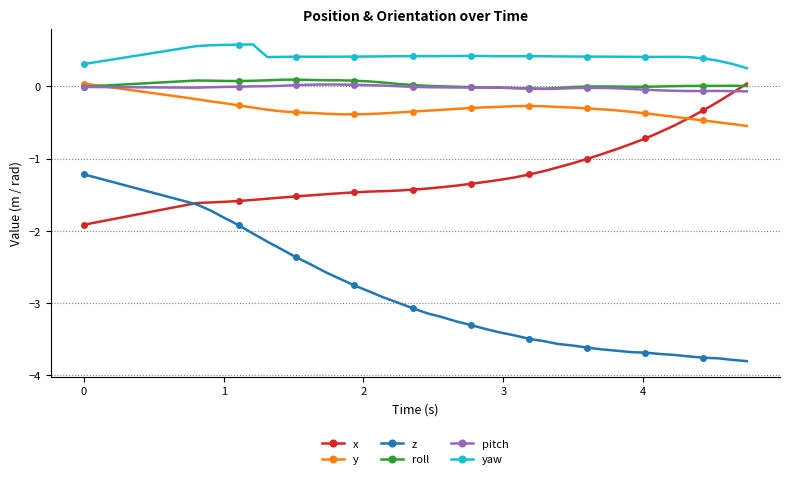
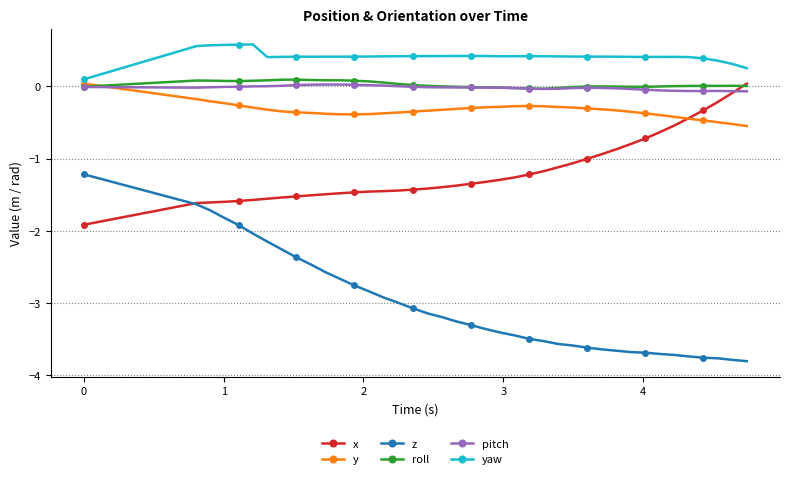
yaw, 0: 0.3 -> 0.1
